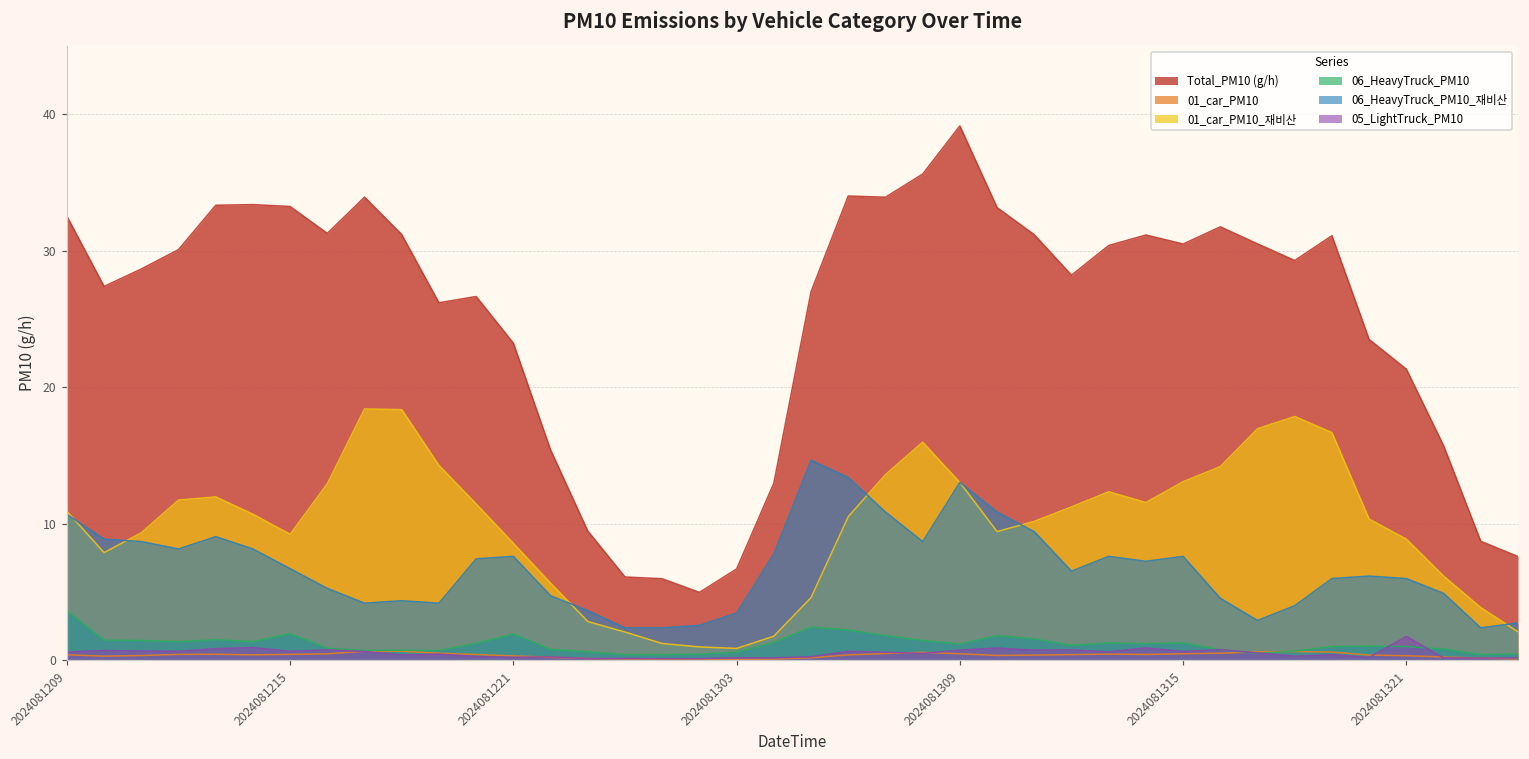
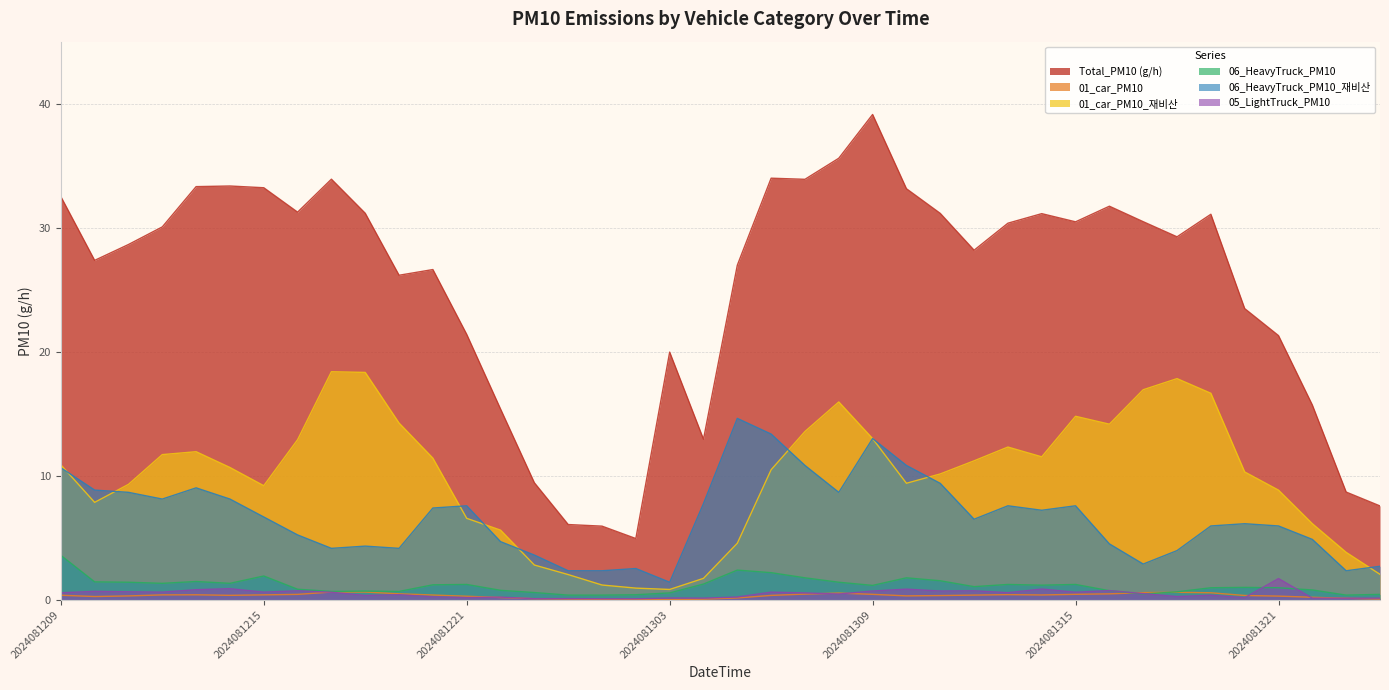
Total_PM10 (g/h), 2024081221: 23.2 -> 21.4
01_car_PM10_재비산, 2024081221: 8.5 -> 6.6
06_HeavyTruck_PM10, 2024081221: 1.9 -> 1.2
Total_PM10 (g/h), 2024081303: 6.7 -> 20.0
06_HeavyTruck_PM10_재비산, 2024081303: 3.4 -> 1.4
01_car_PM10_재비산, 2024081315: 13.1 -> 14.8
